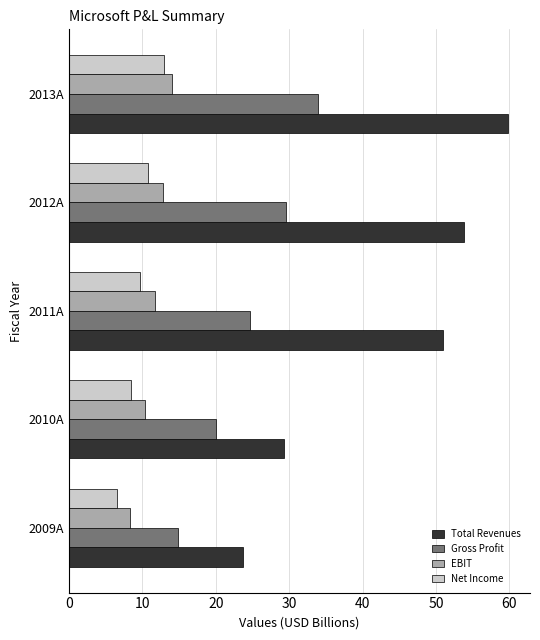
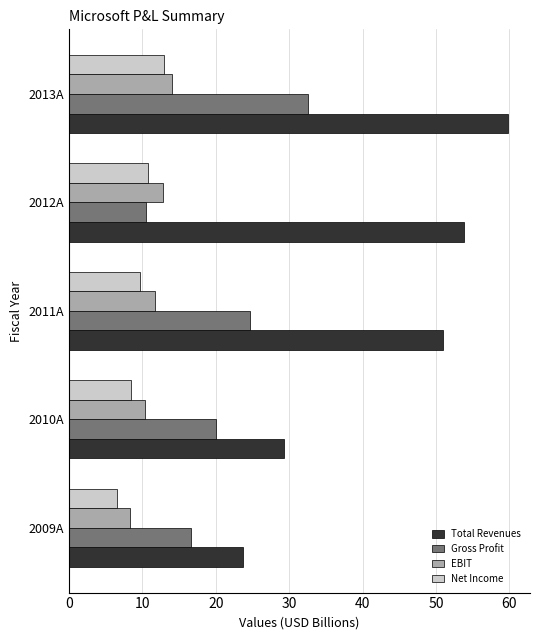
Gross Profit, 2013A: 34 -> 33
Gross Profit, 2012A: 30 -> 11
Gross Profit, 2009A: 15 -> 17
